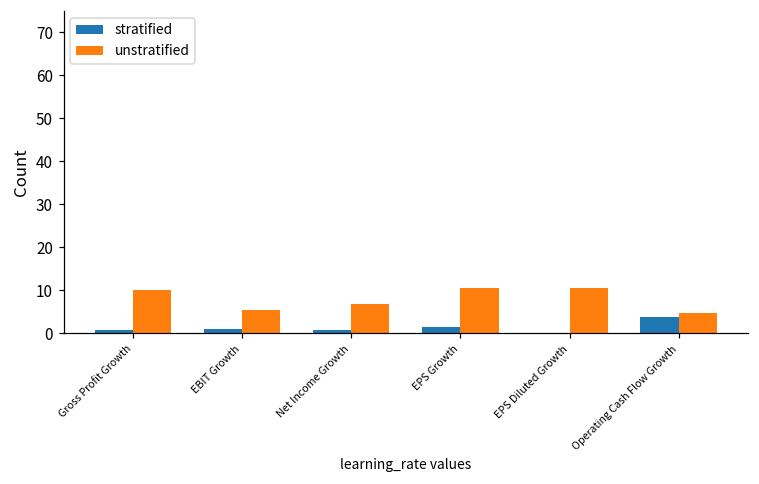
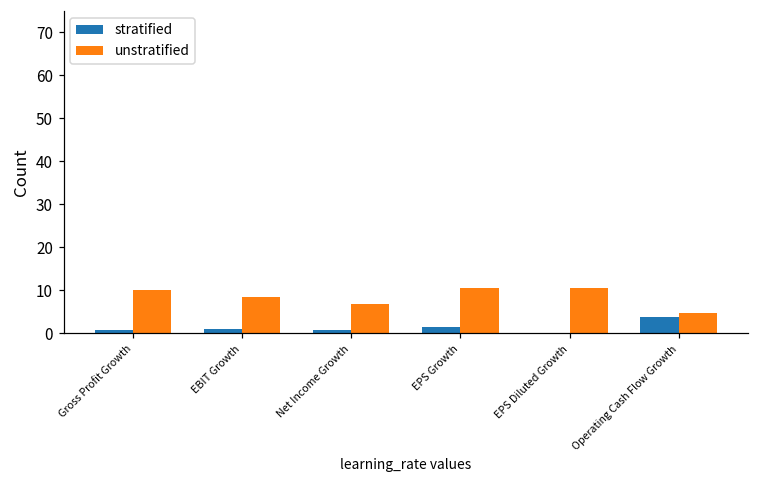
unstratified, EBIT Growth: 5 -> 8
